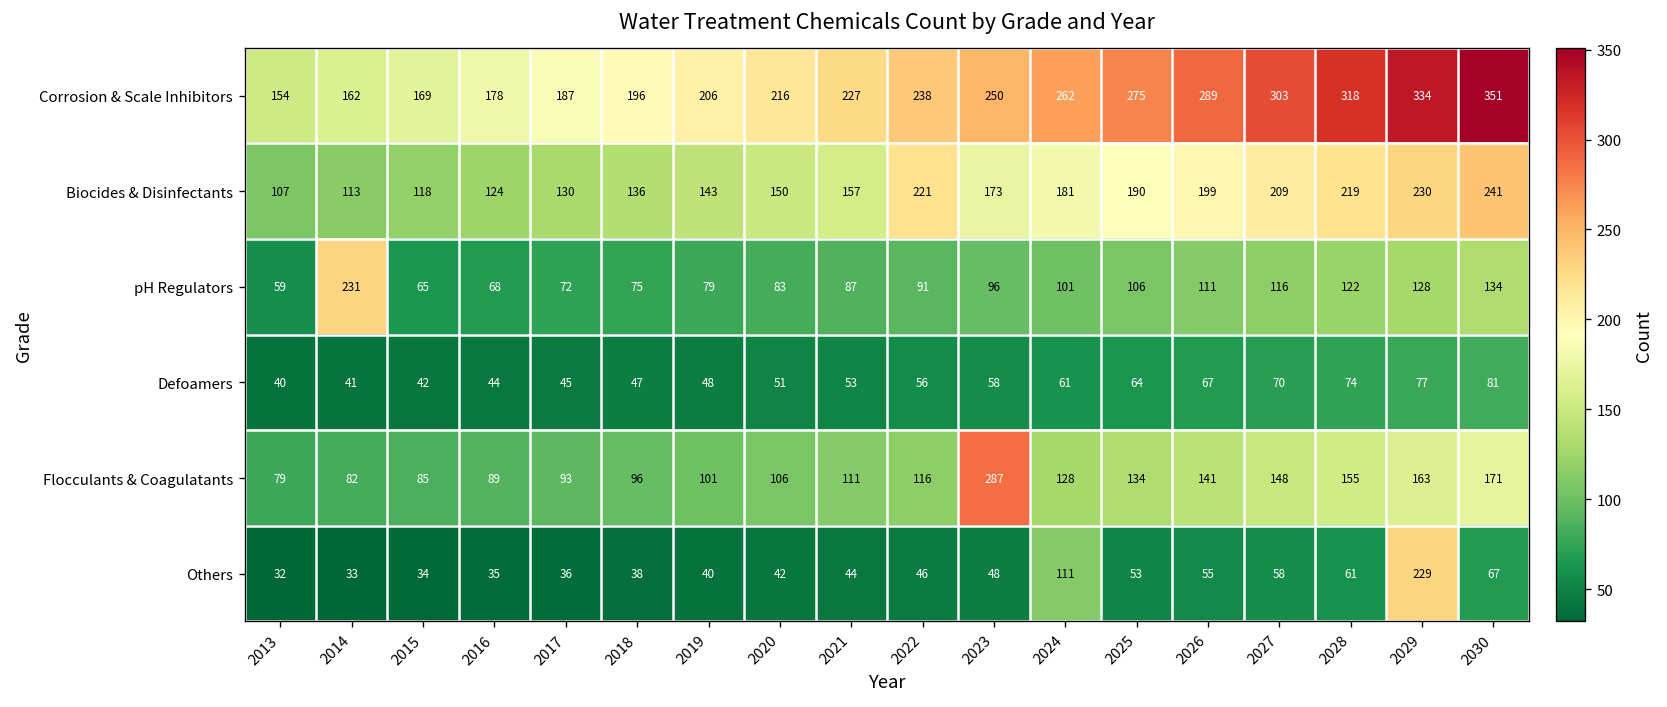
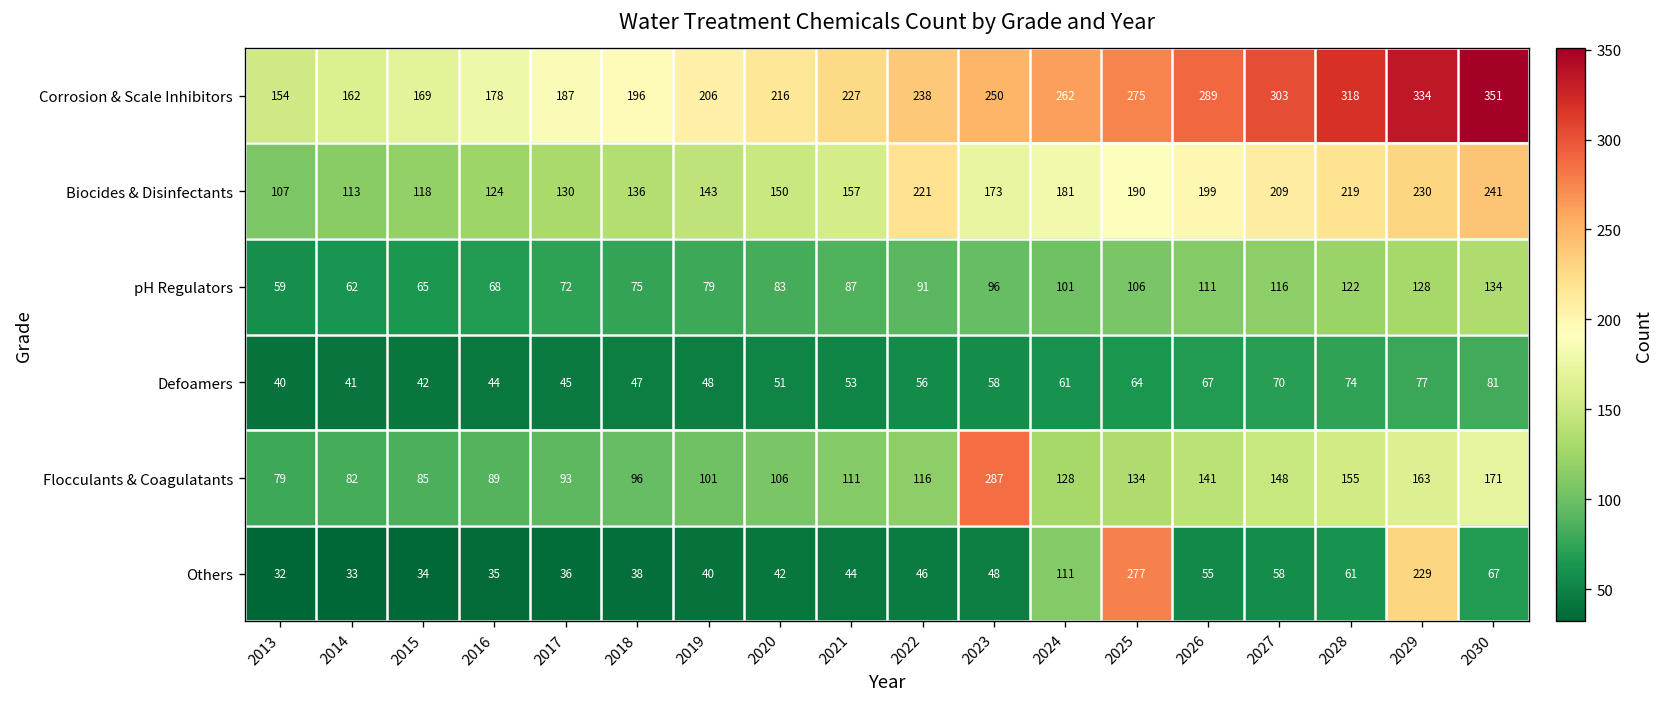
pH Regulators, 2014: 231 -> 62
Others, 2025: 53 -> 277
